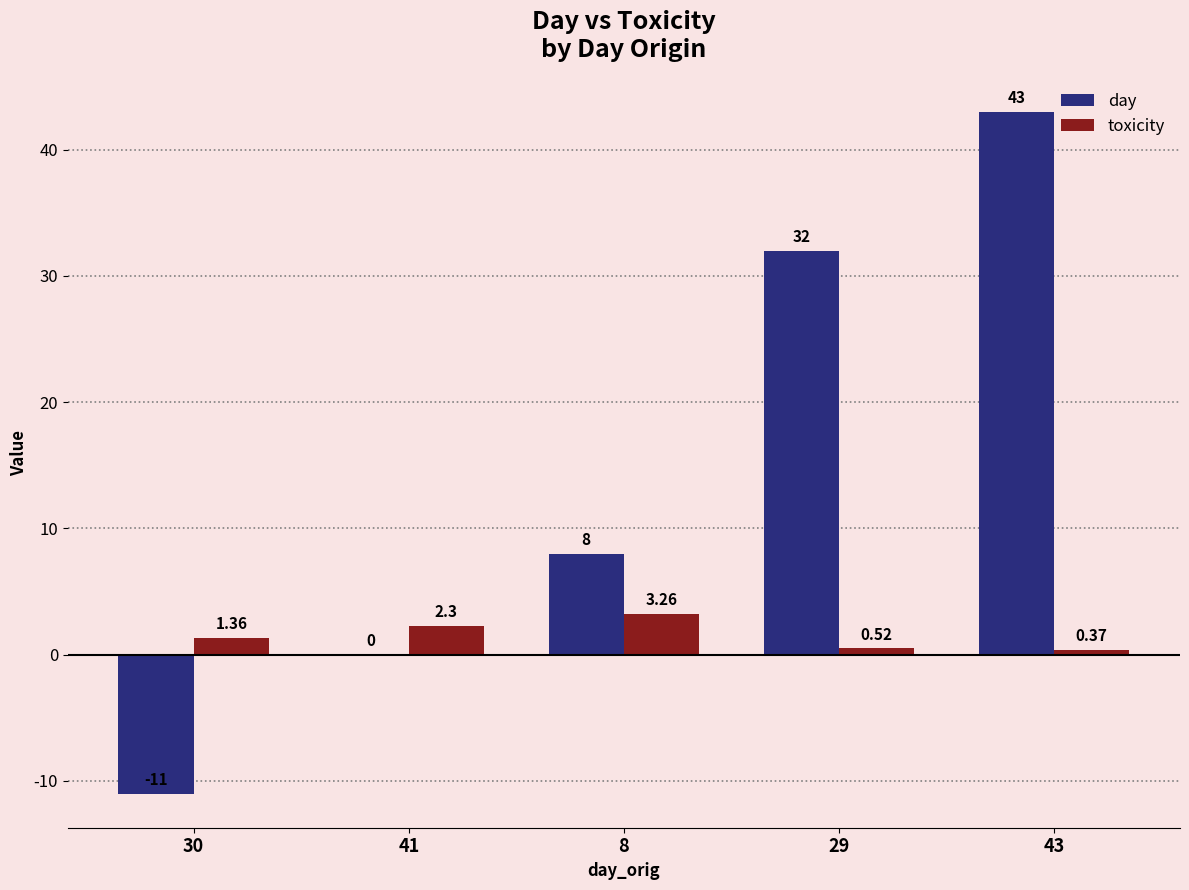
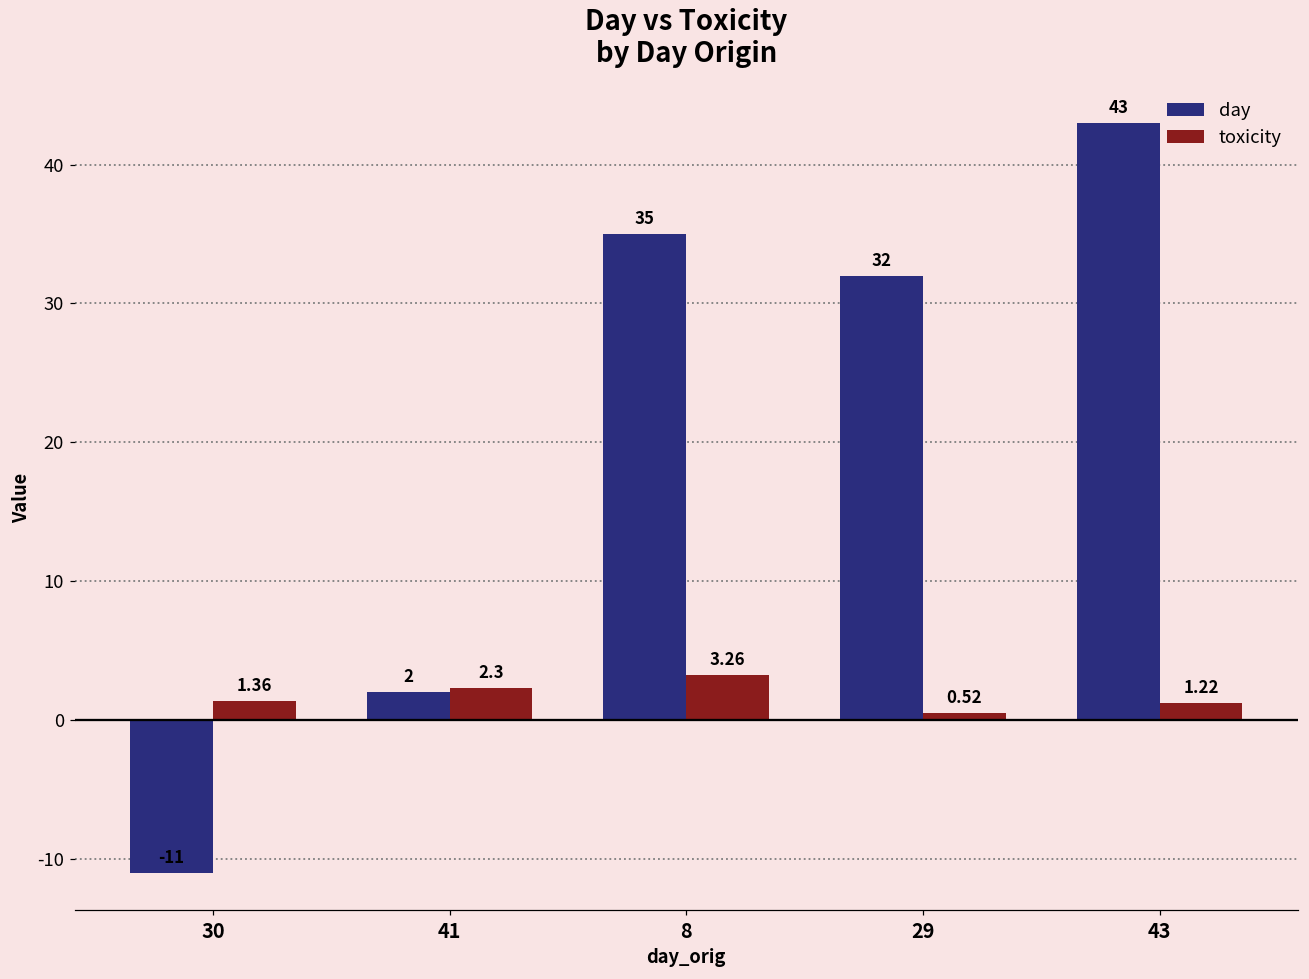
day, 41: 0 -> 2
day, 8: 8 -> 35
toxicity, 43: 0.37 -> 1.22
